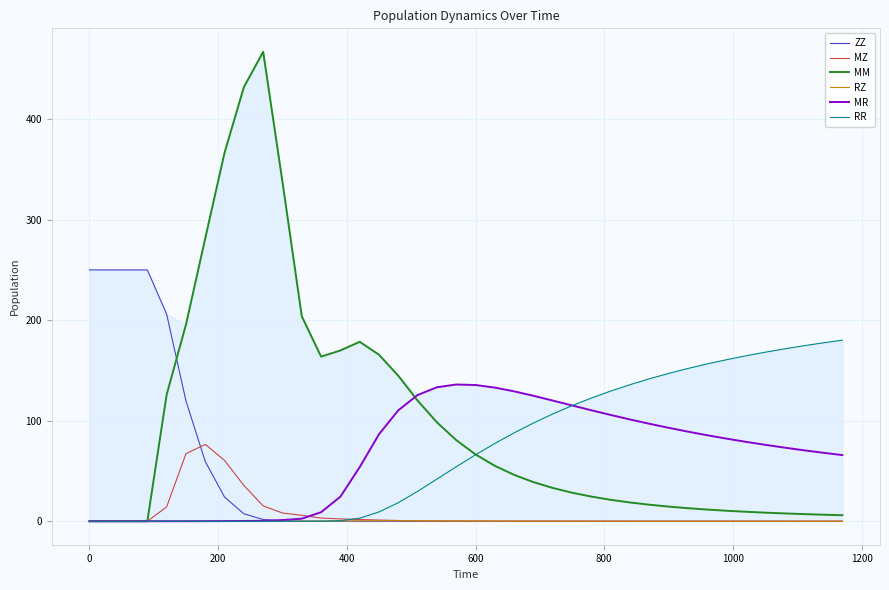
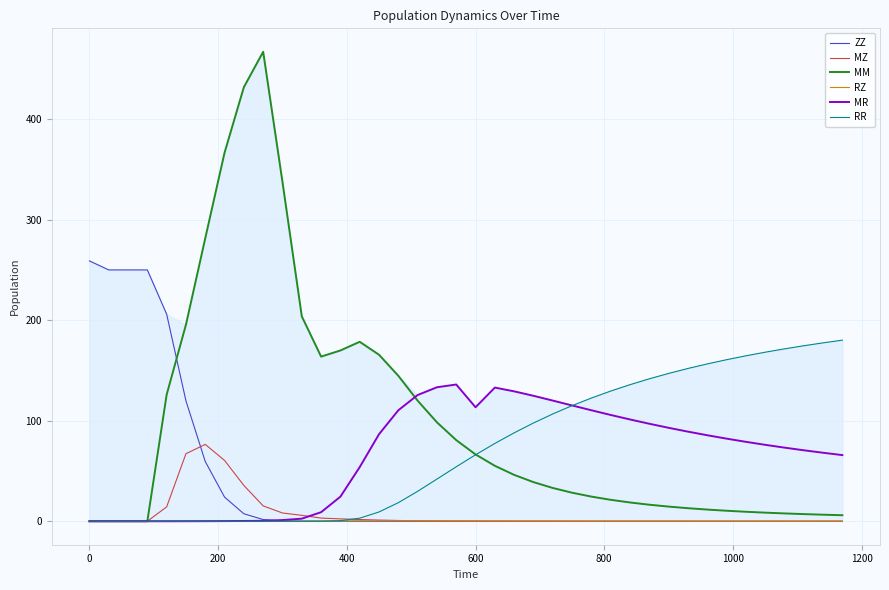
ZZ, 0: 250 -> 259
MR, 600: 136 -> 113
